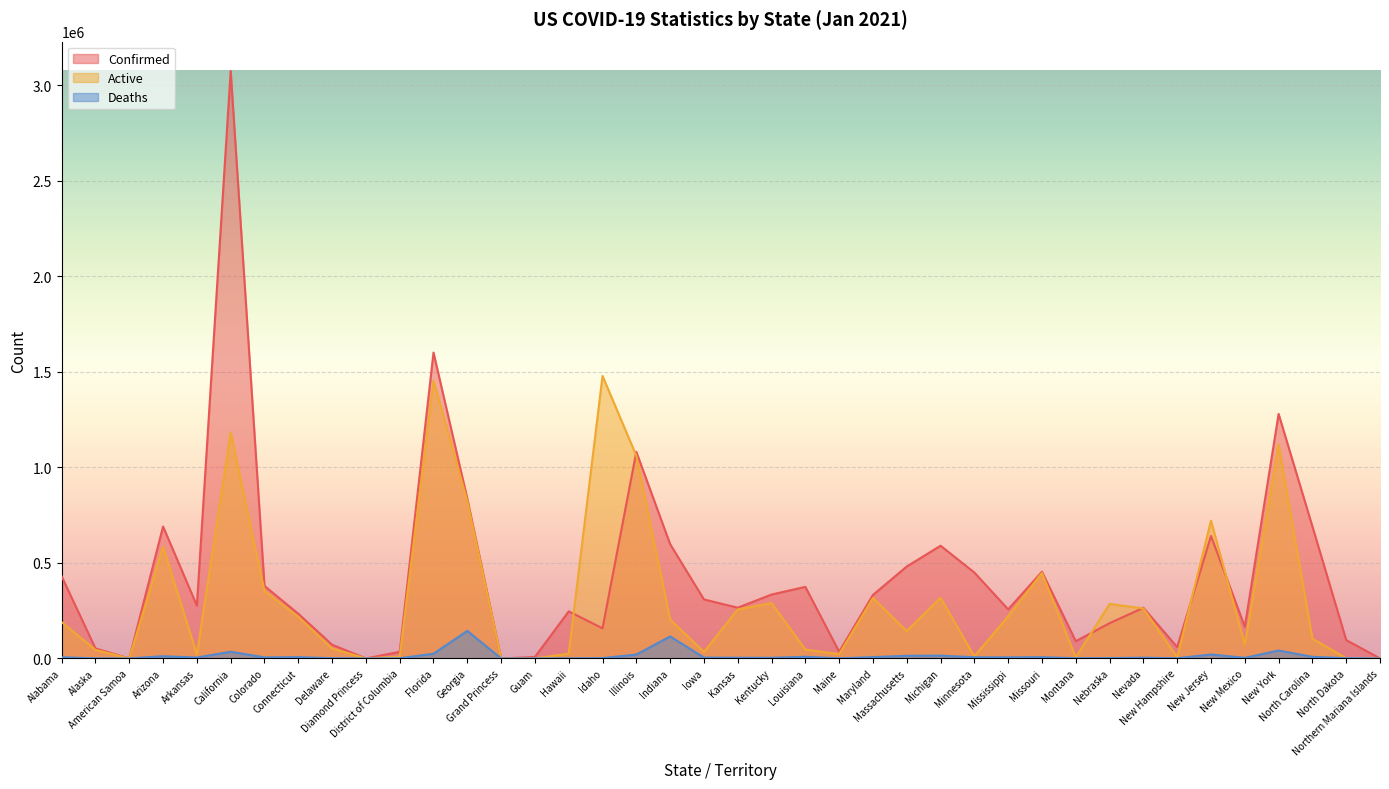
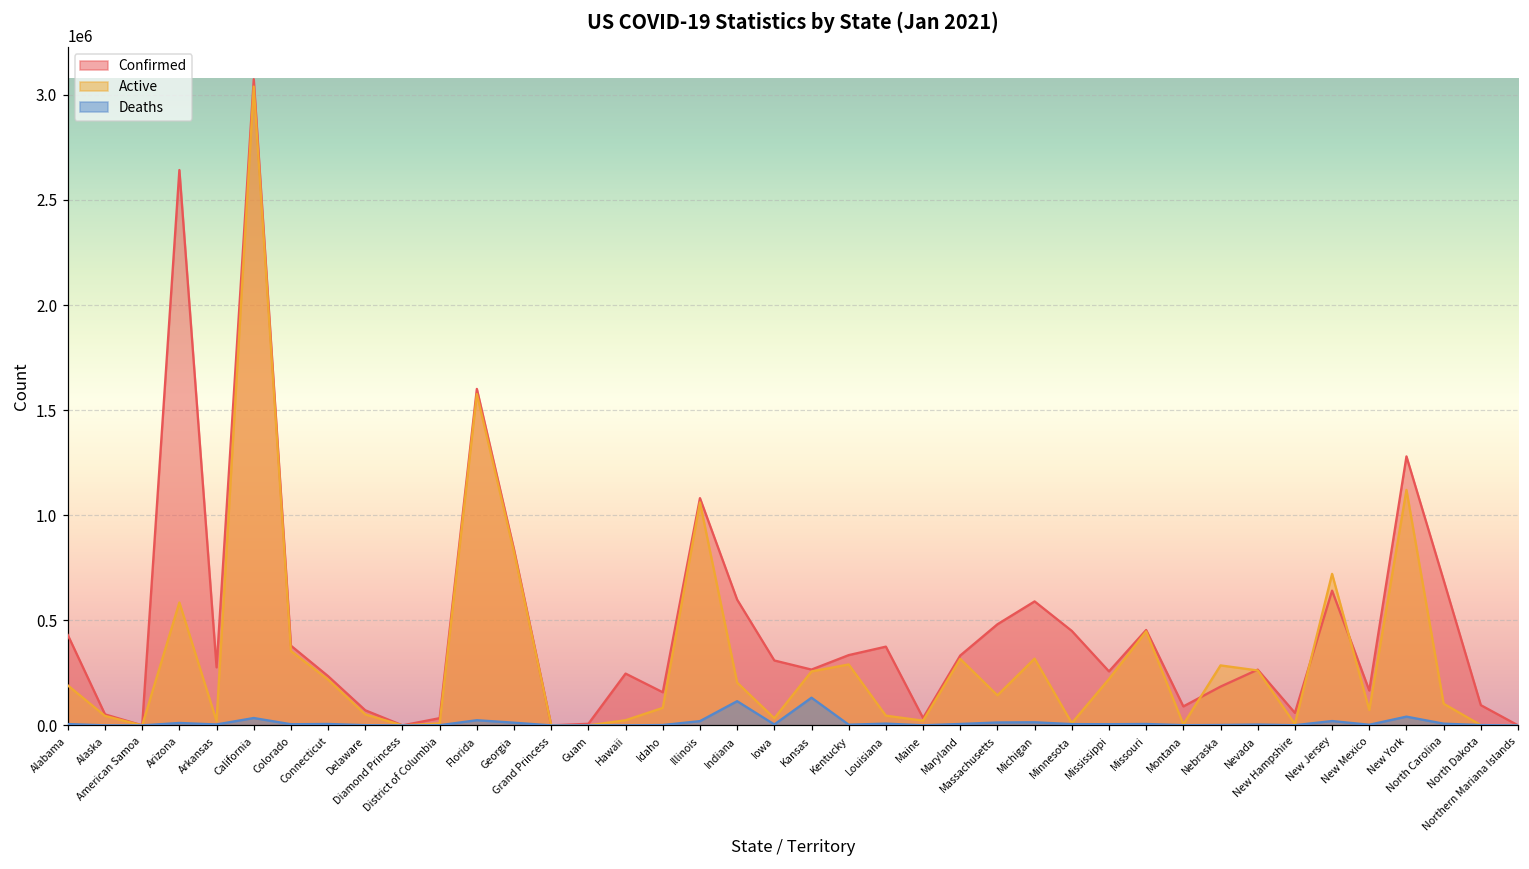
Confirmed, Arizona: 690000 -> 2640000
Active, California: 1180000 -> 3040000
Active, Florida: 1450000 -> 1580000
Deaths, Georgia: 140000 -> 10000
Active, Idaho: 1480000 -> 80000
Deaths, Kansas: 0 -> 130000
